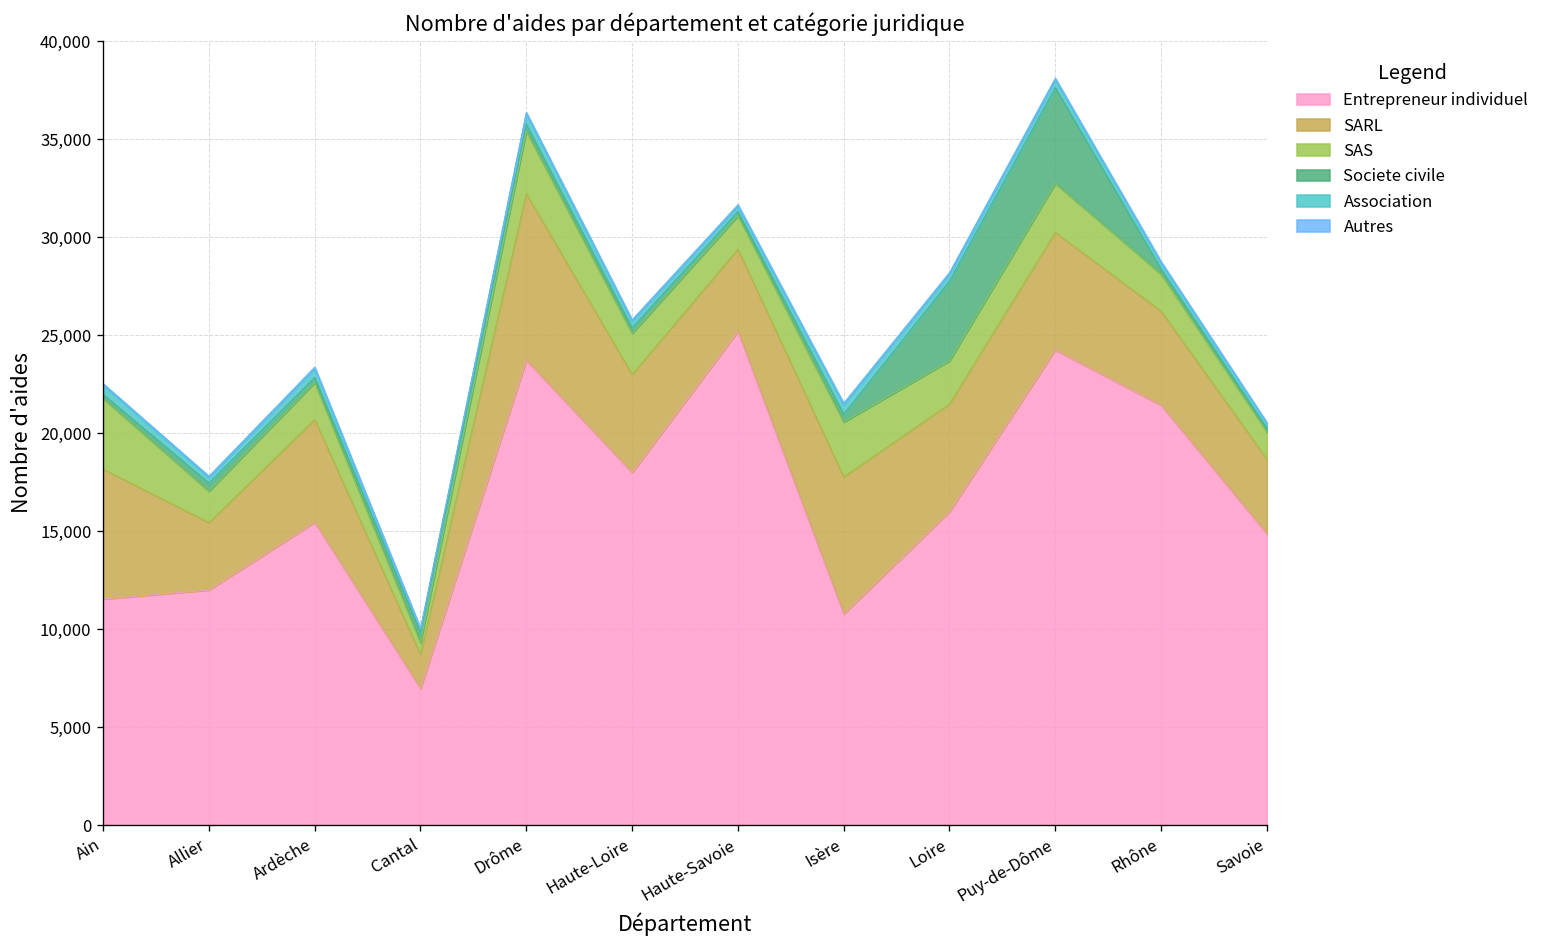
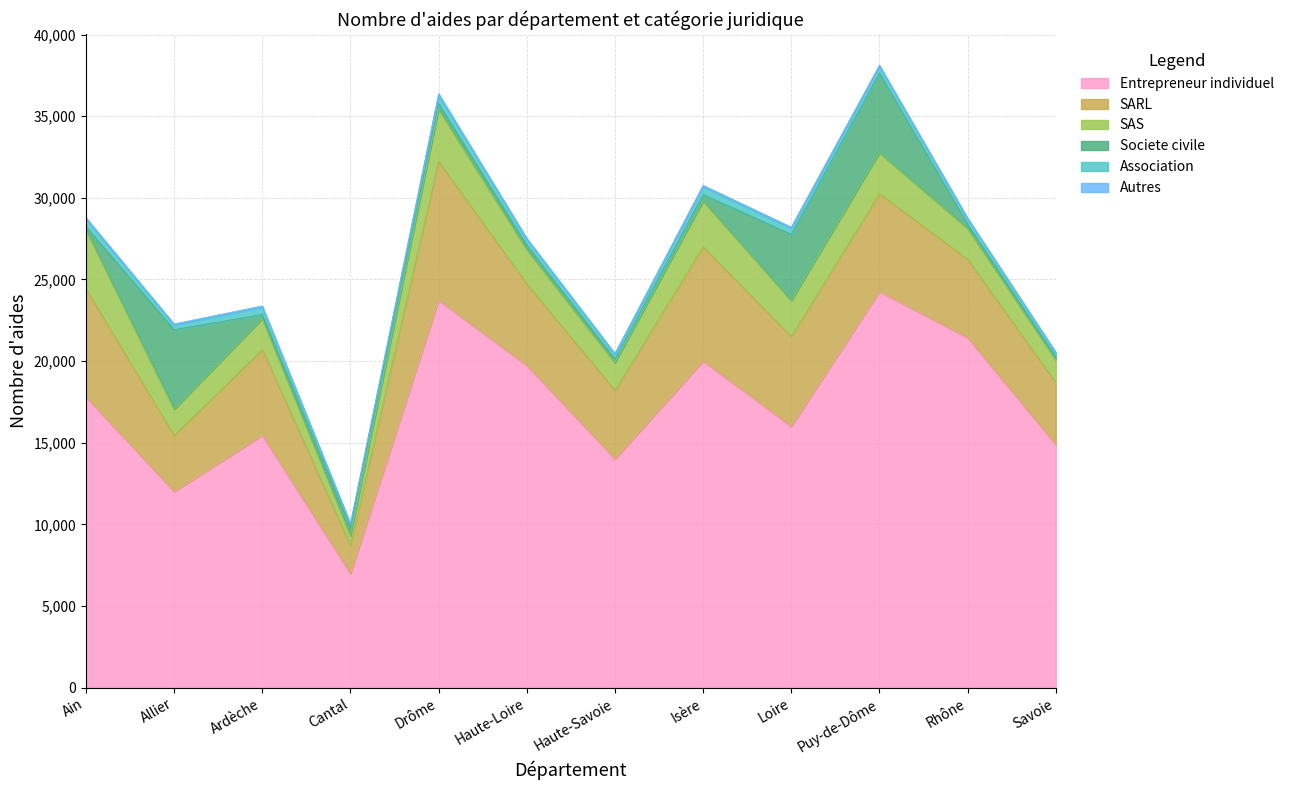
Entrepreneur individuel, Ain: 11,500 -> 17,800
Societe civile, Allier: 400 -> 4,900
Entrepreneur individuel, Haute-Loire: 18,000 -> 19,700
Entrepreneur individuel, Haute-Savoie: 25,200 -> 14,000
Entrepreneur individuel, Isère: 10,800 -> 20,000
